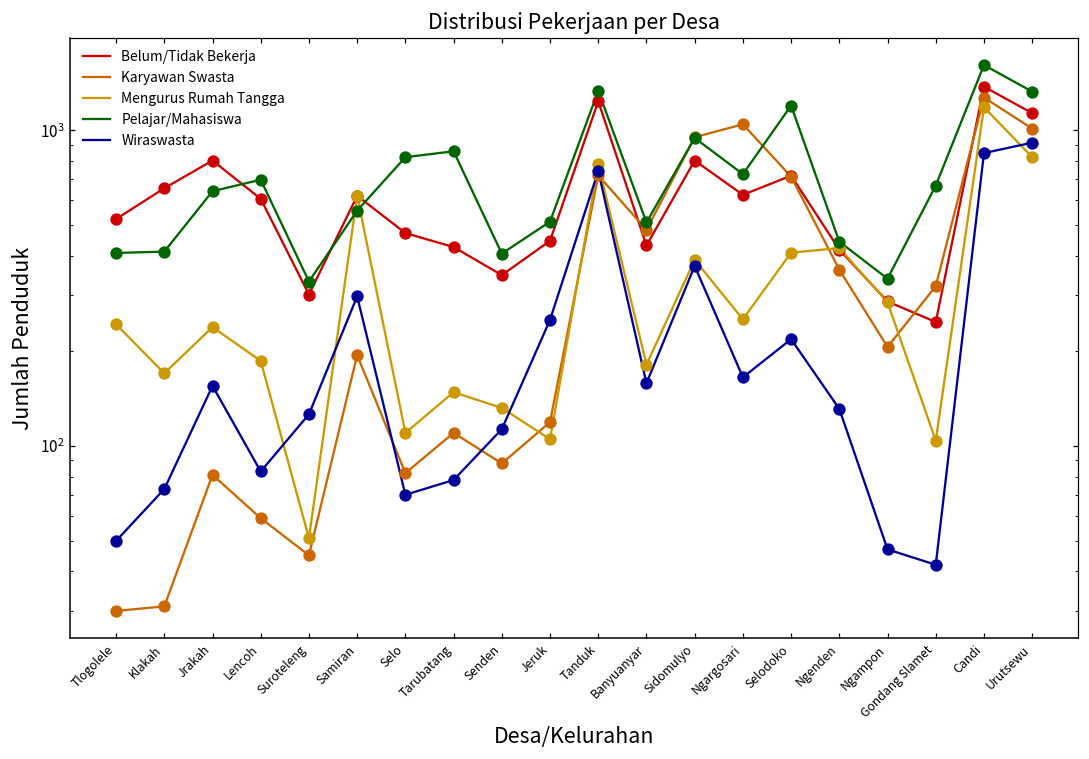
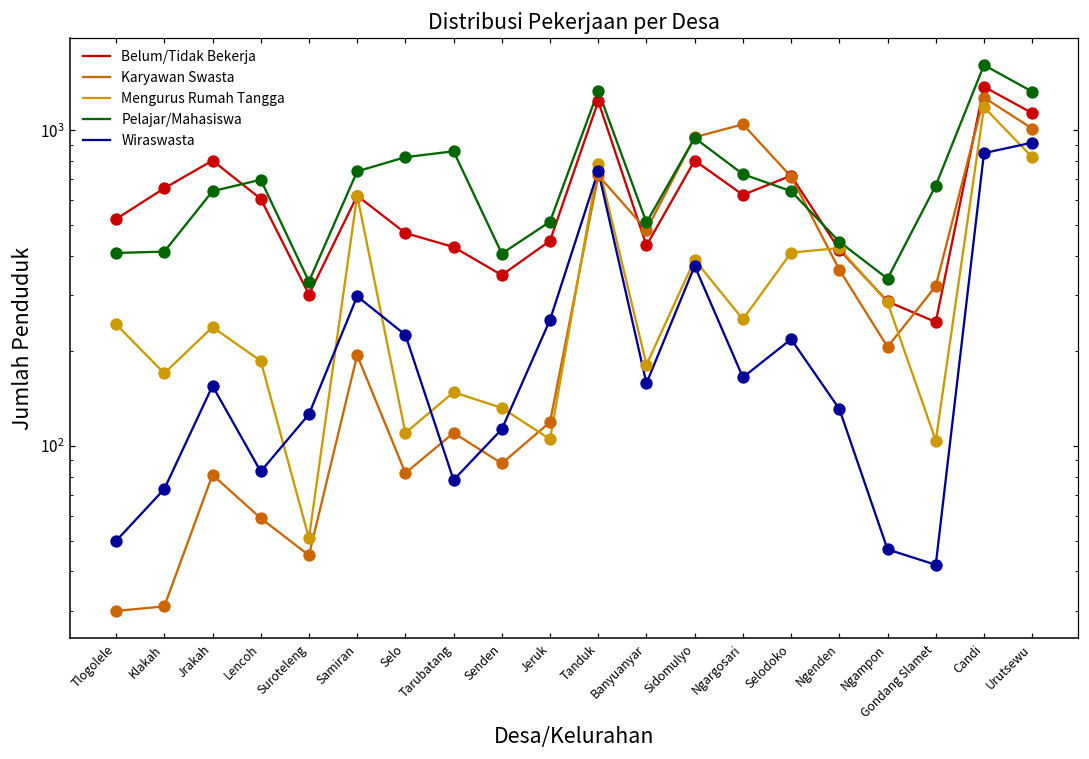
Pelajar/Mahasiswa, Samiran: 560 -> 740
Wiraswasta, Selo: 70 -> 230
Pelajar/Mahasiswa, Selodoko: 1200 -> 640
